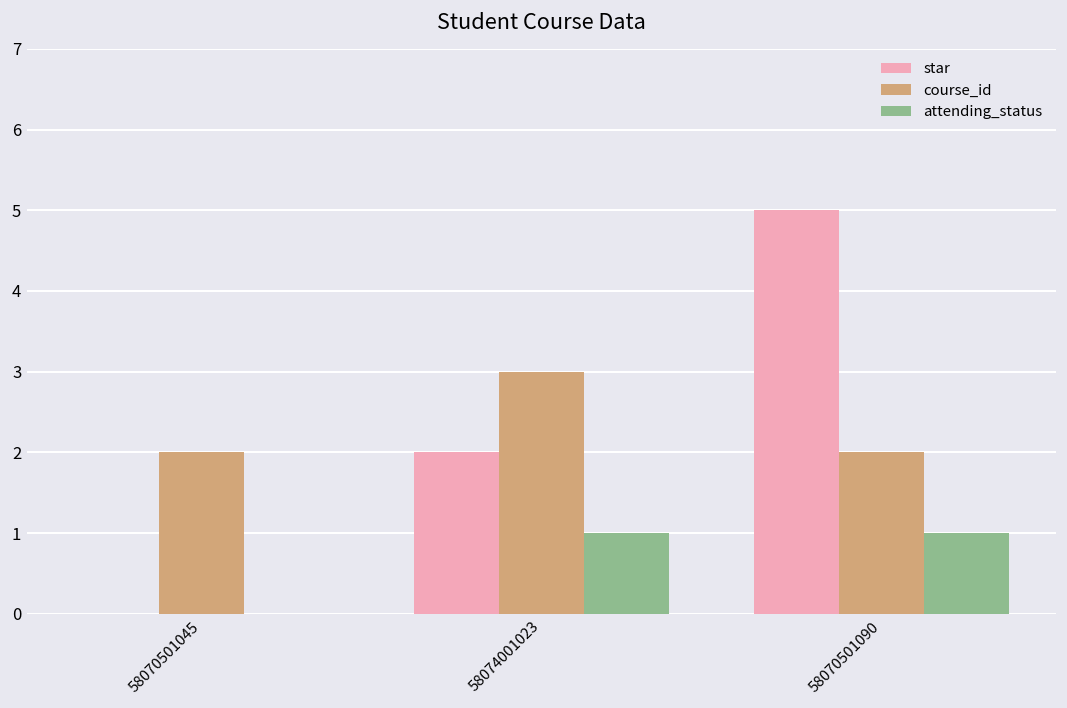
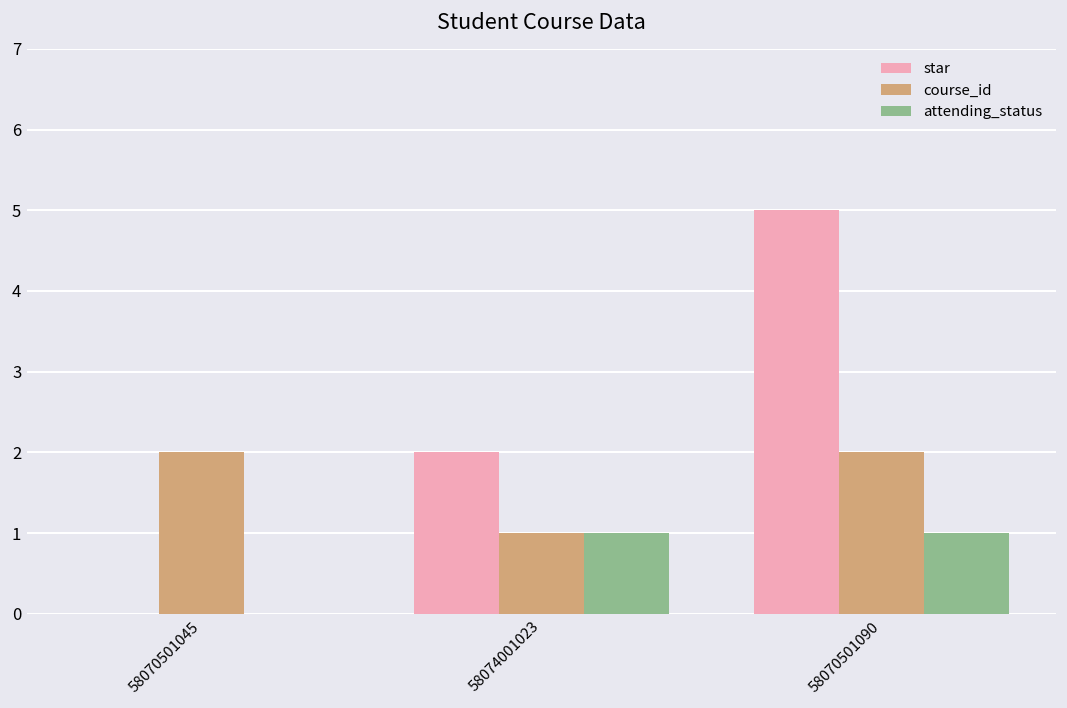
course_id, 58074001023: 3 -> 1
